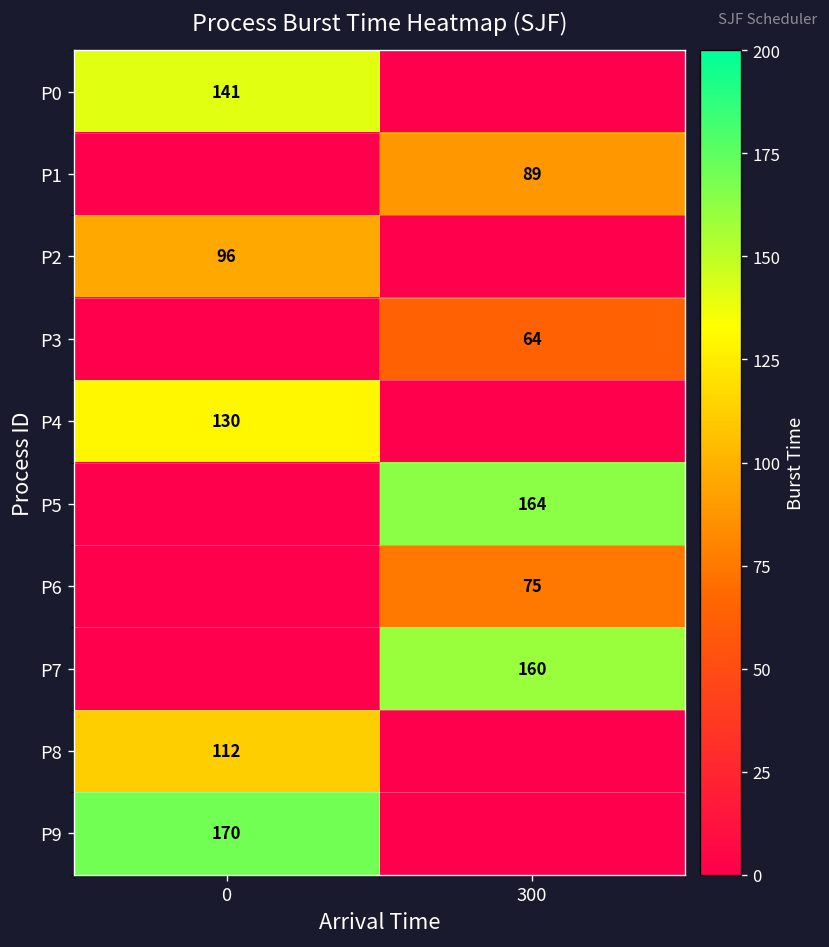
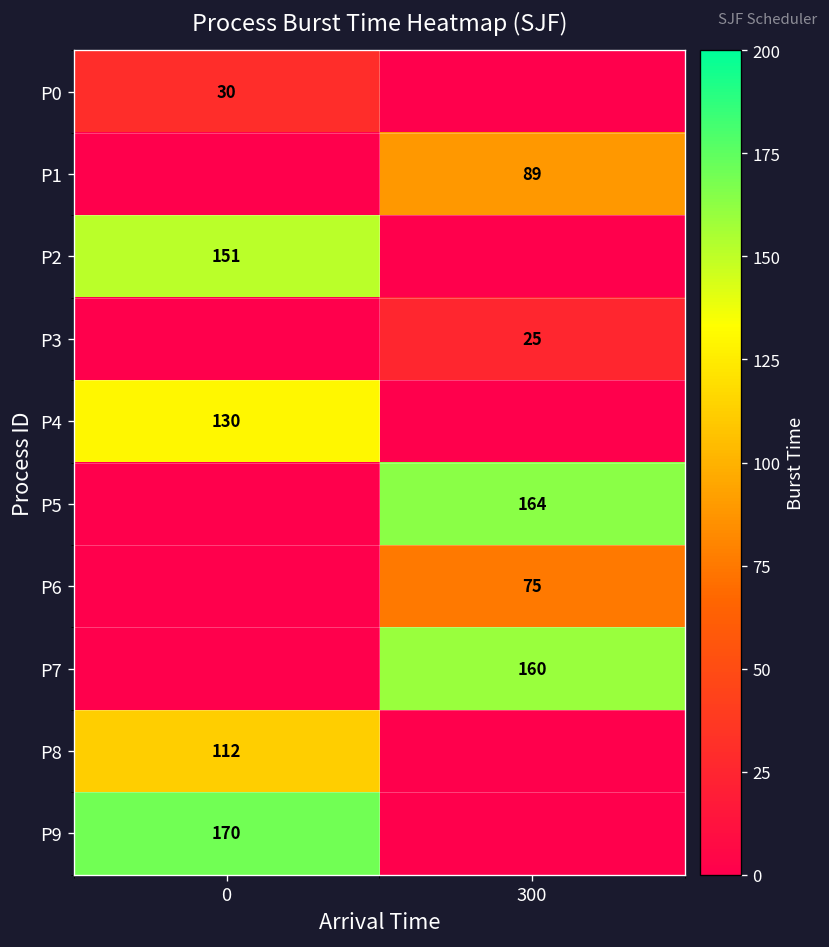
P0, 0: 141 -> 30
P2, 0: 96 -> 151
P3, 300: 64 -> 25
